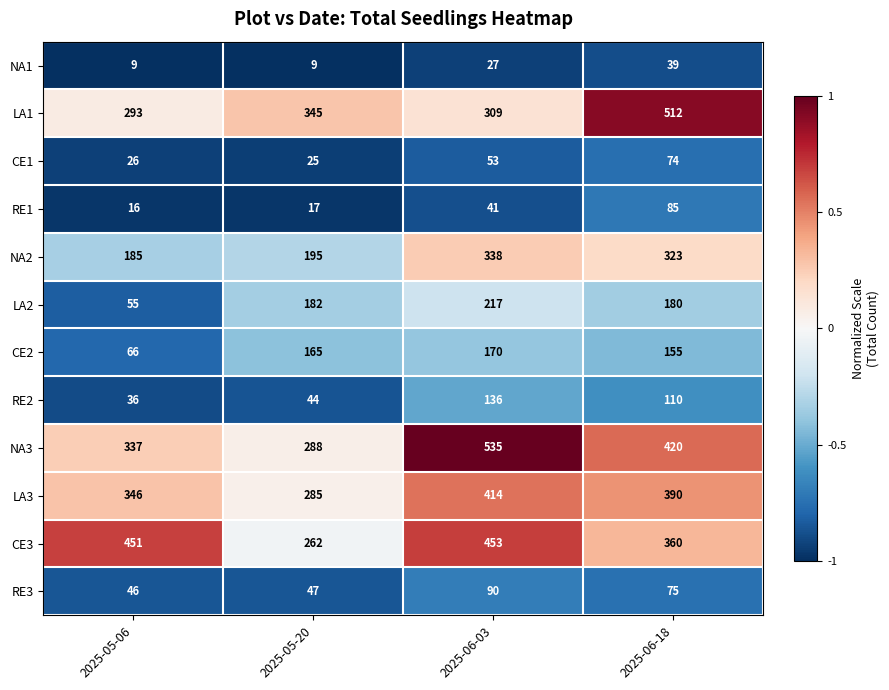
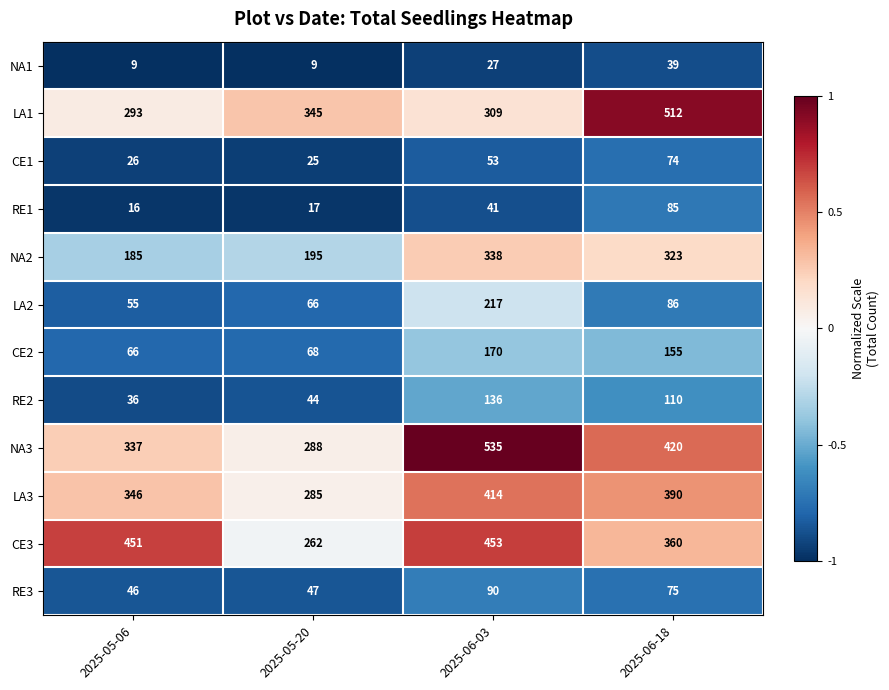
LA2, 2025-05-20: 182 -> 66
LA2, 2025-06-18: 180 -> 86
CE2, 2025-05-20: 165 -> 68
